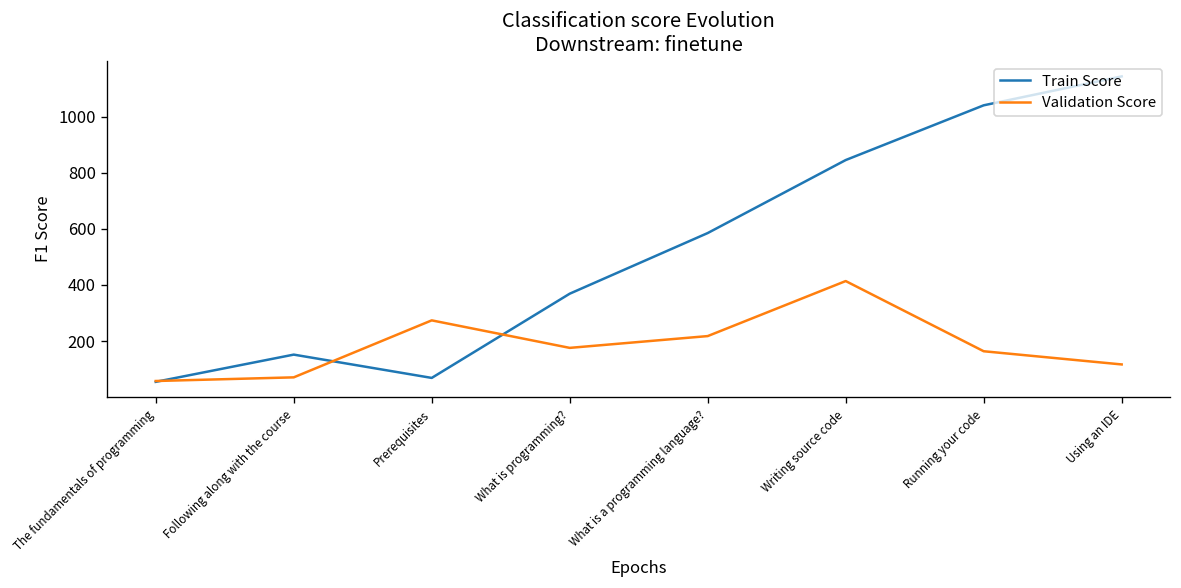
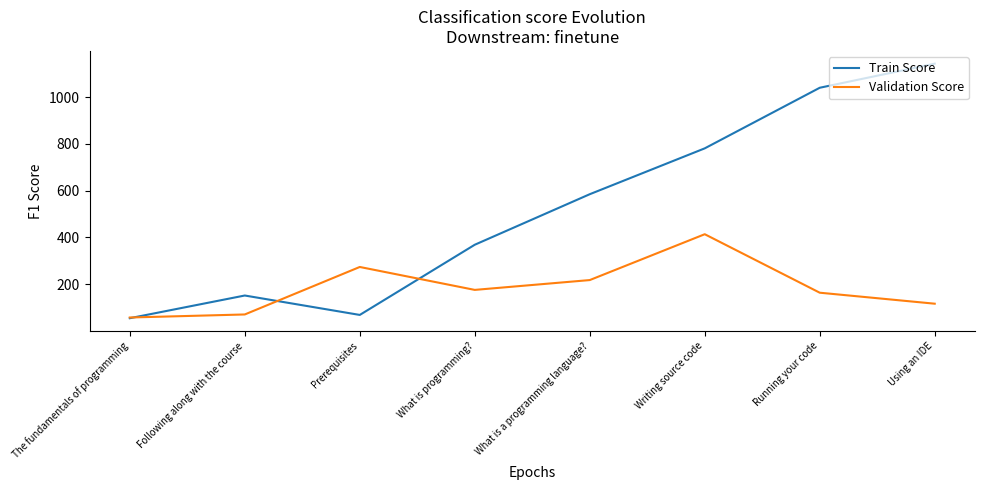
Train Score, Writing source code: 850 -> 780
